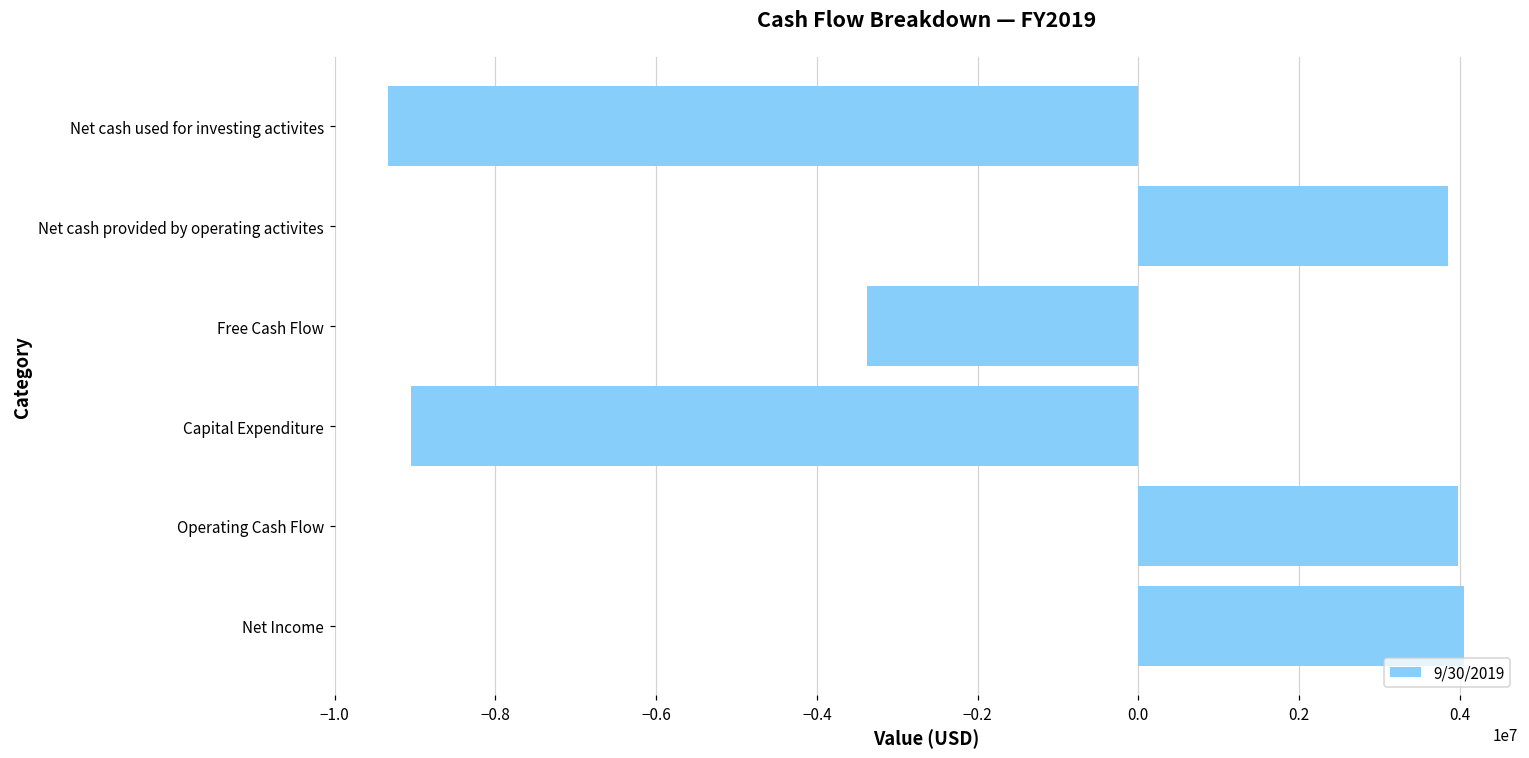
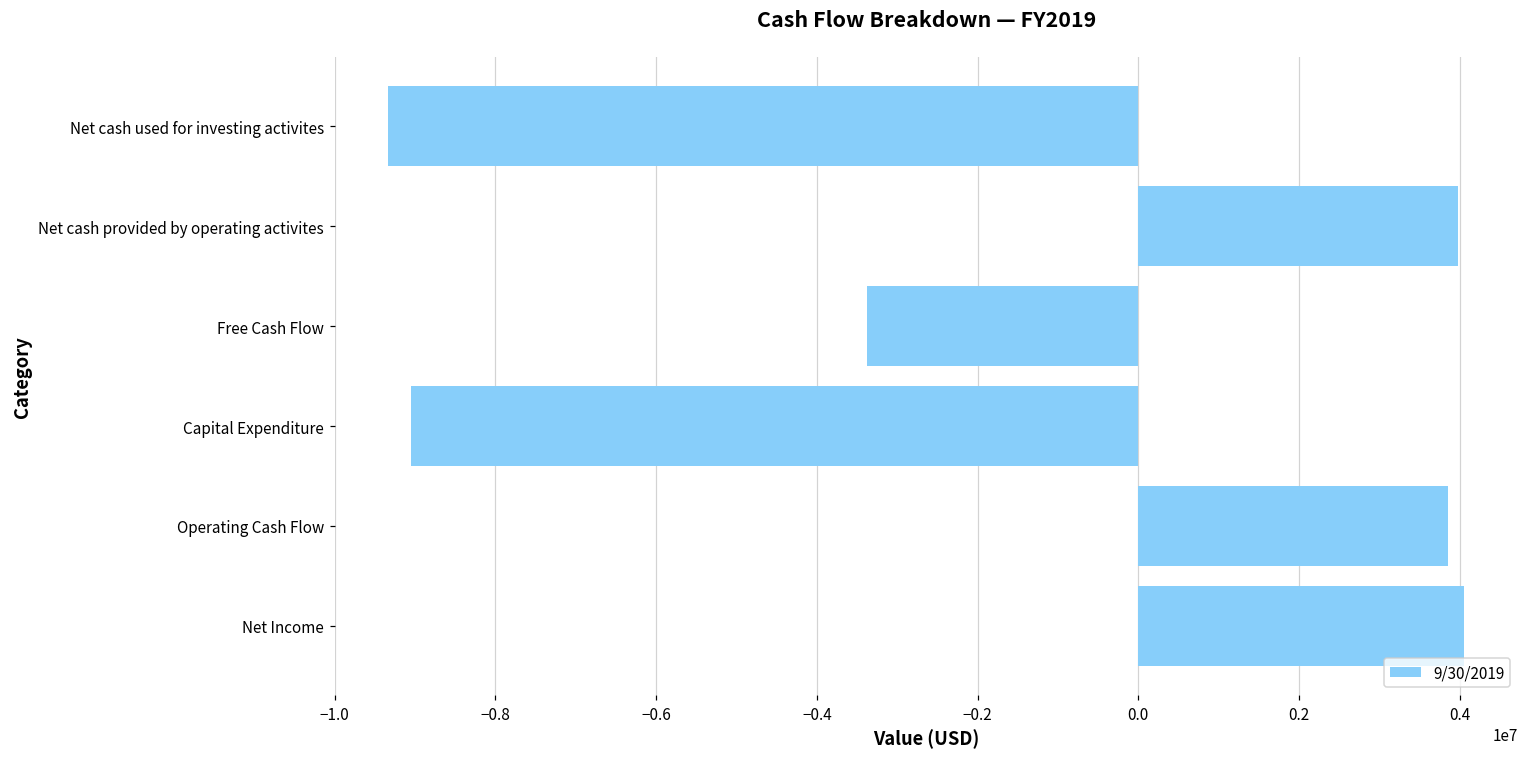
Net cash provided by operating activites: 3900000 -> 4000000
Operating Cash Flow: 4000000 -> 3900000
